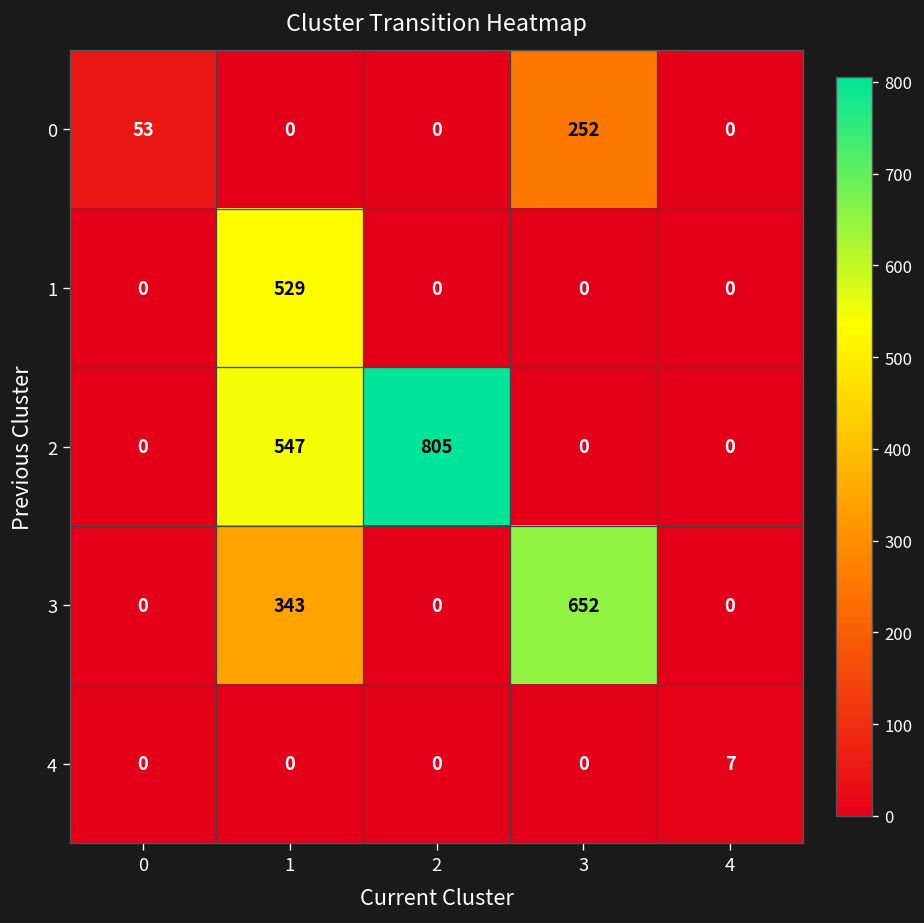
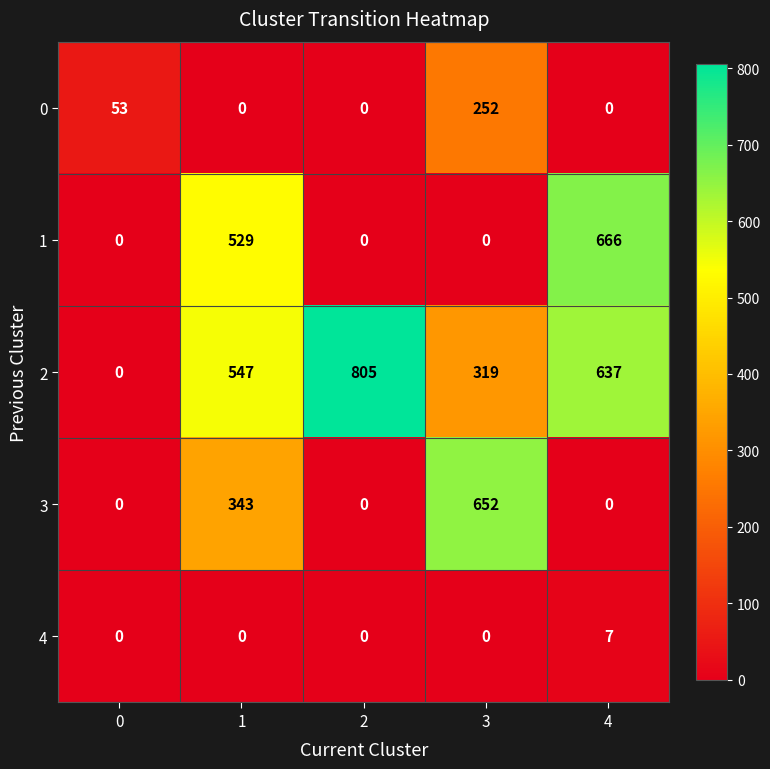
1, 4: 0 -> 666
2, 3: 0 -> 319
2, 4: 0 -> 637
